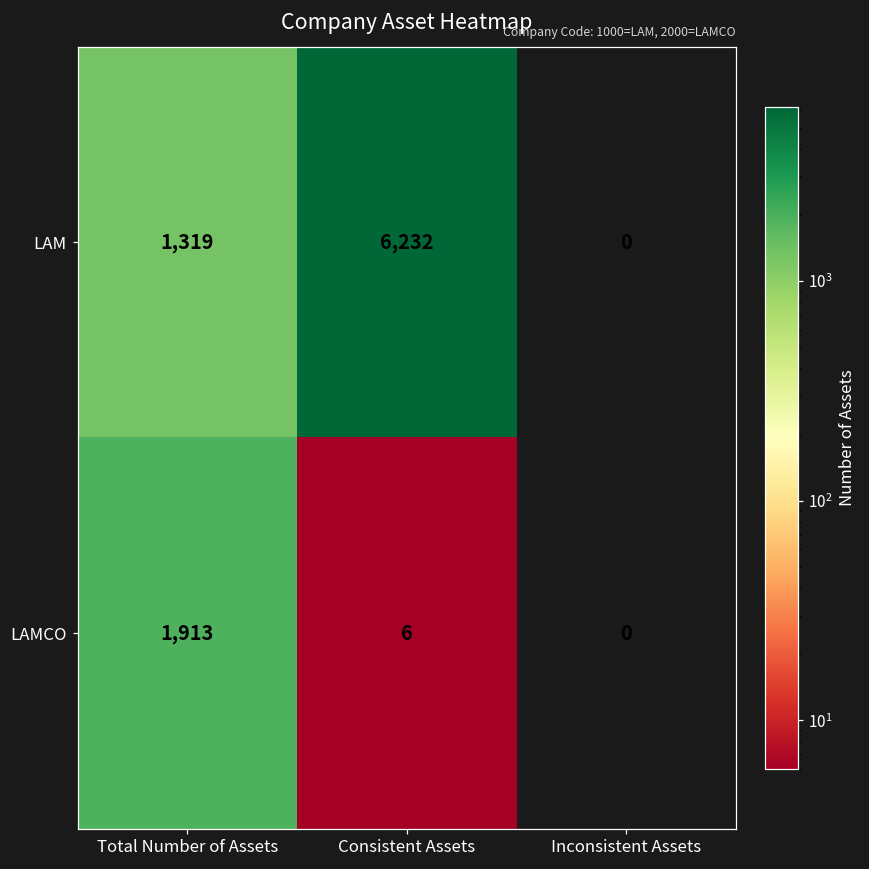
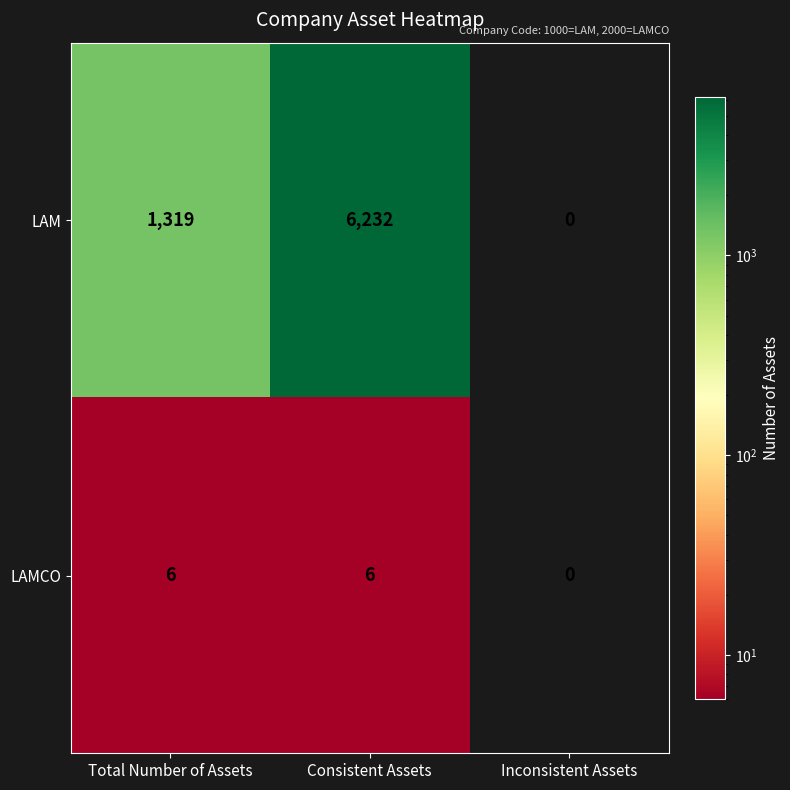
LAMCO, Total Number of Assets: 1,913 -> 6
